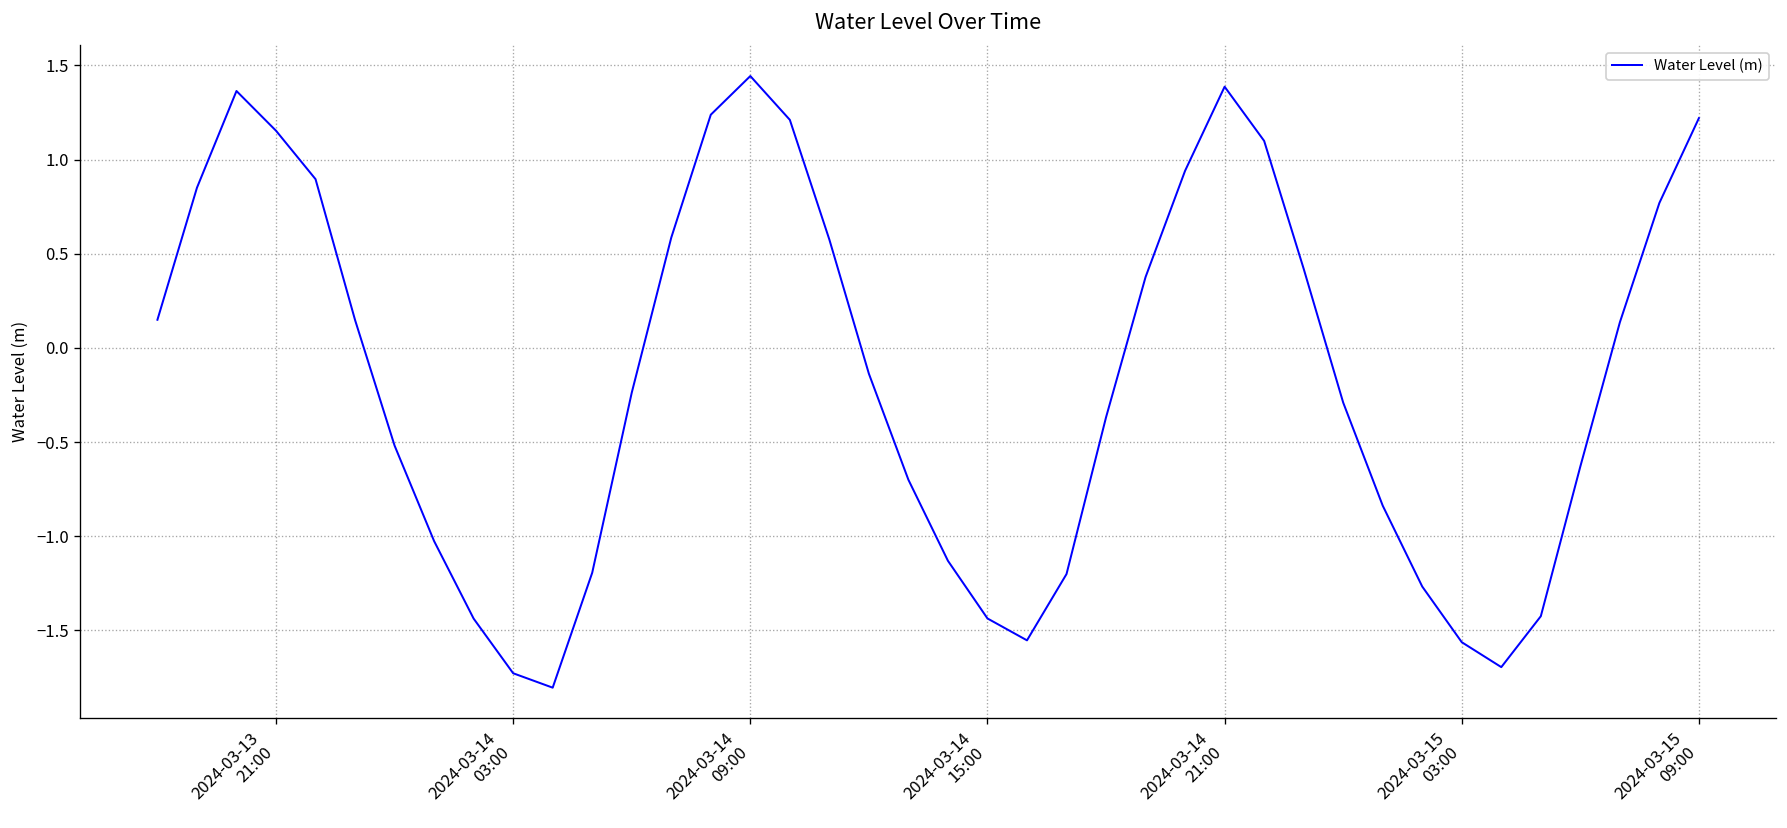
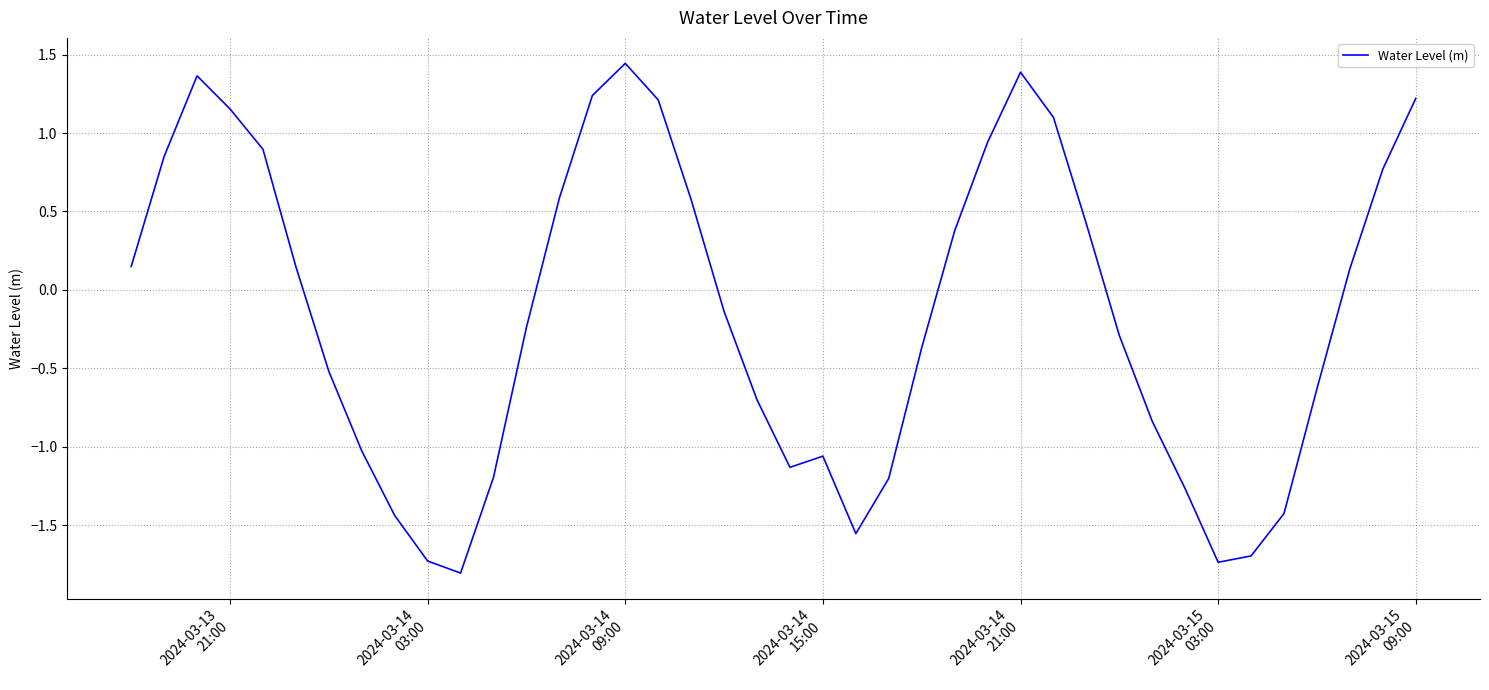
2024-03-14 15:00: -1.44 -> -1.06
2024-03-15 03:00: -1.56 -> -1.74
